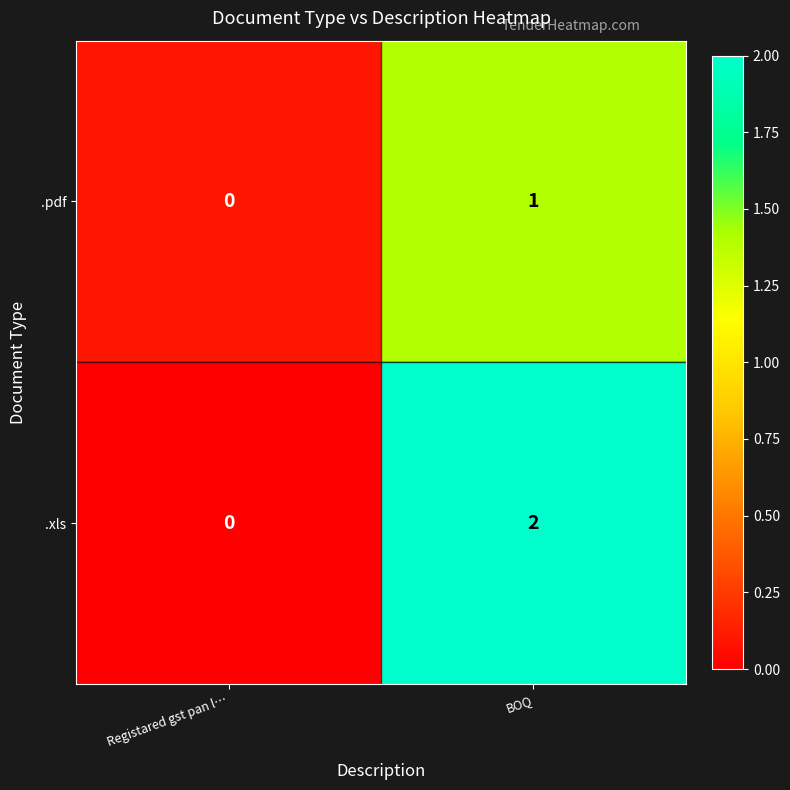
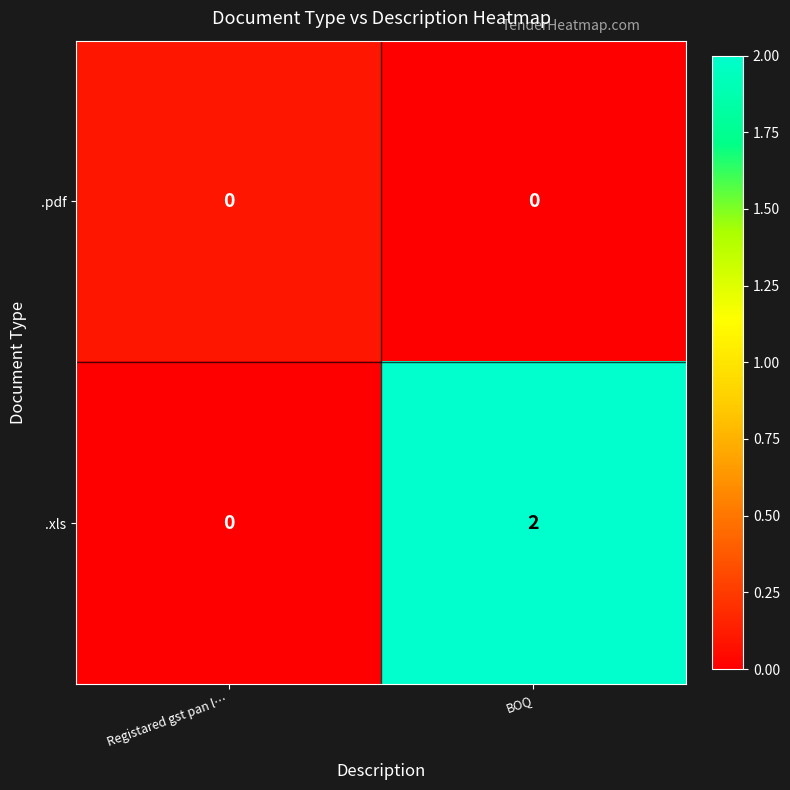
.pdf, BOQ: 1 -> 0
